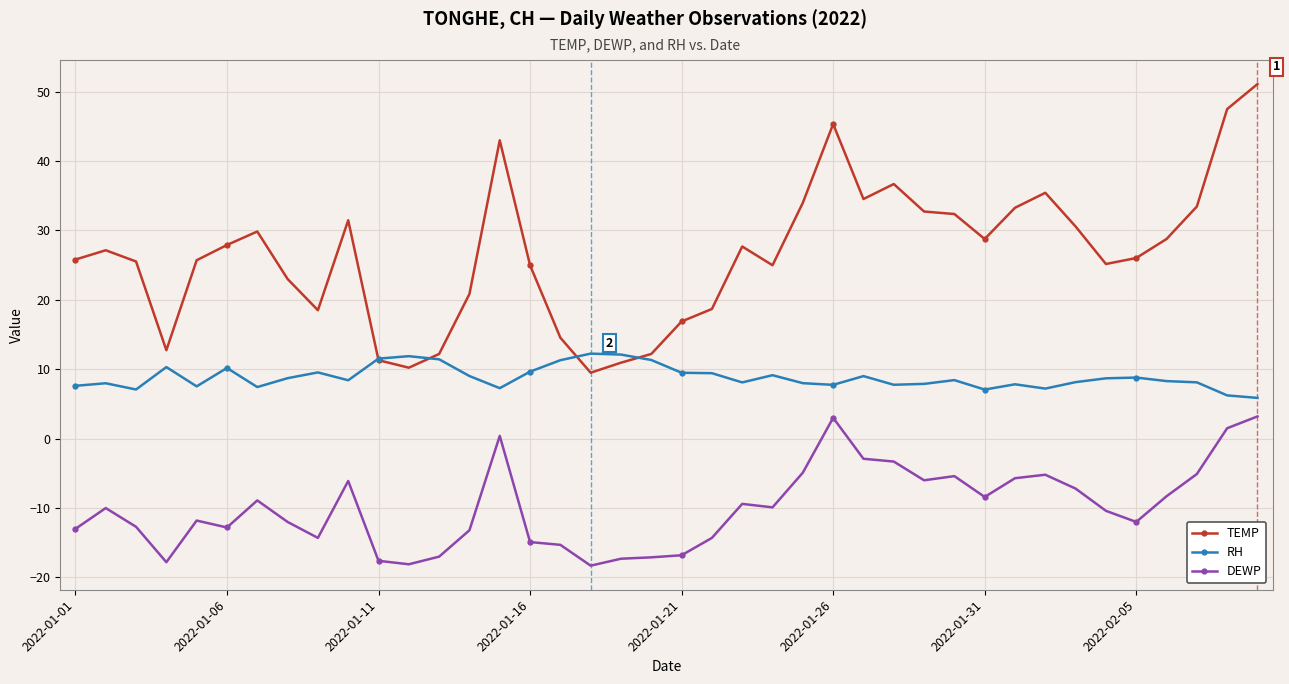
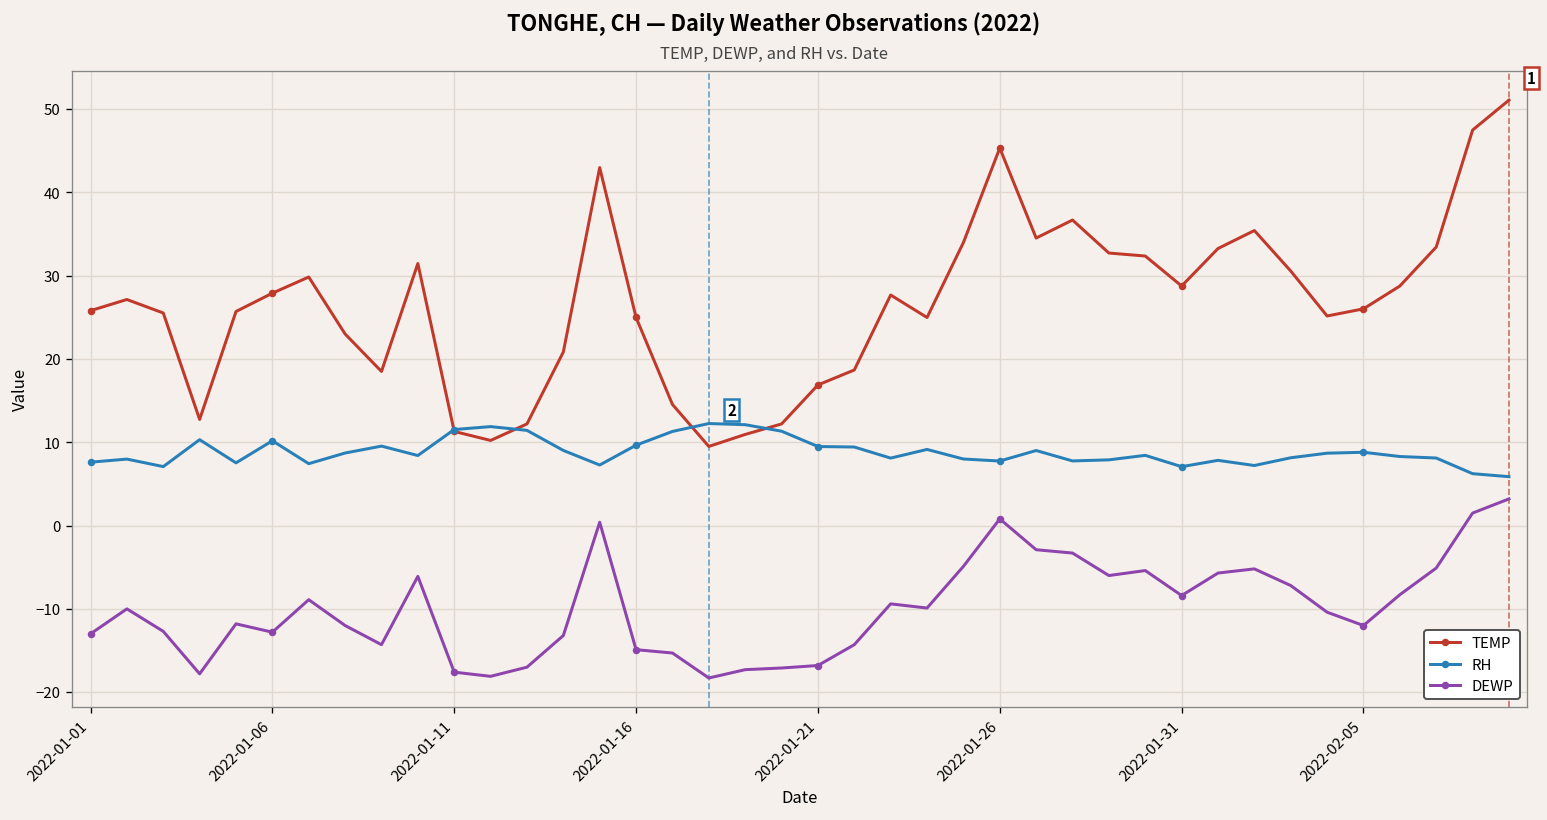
DEWP, 2022-01-26: 3 -> 1
